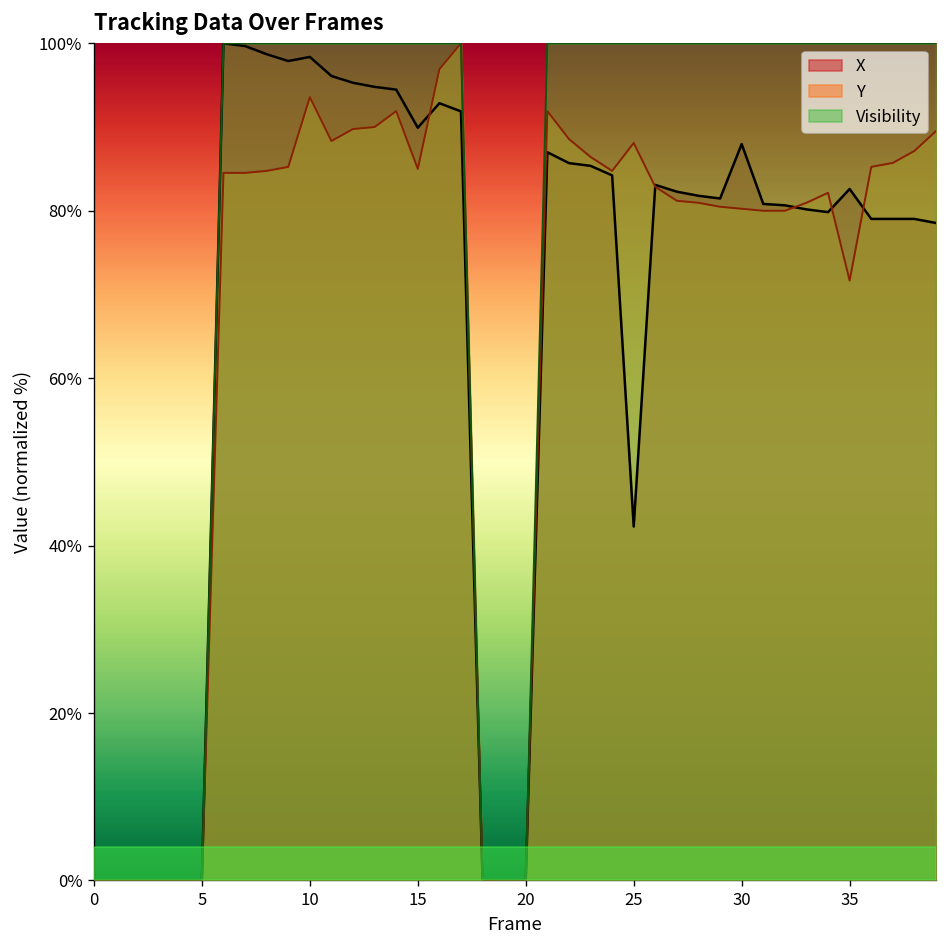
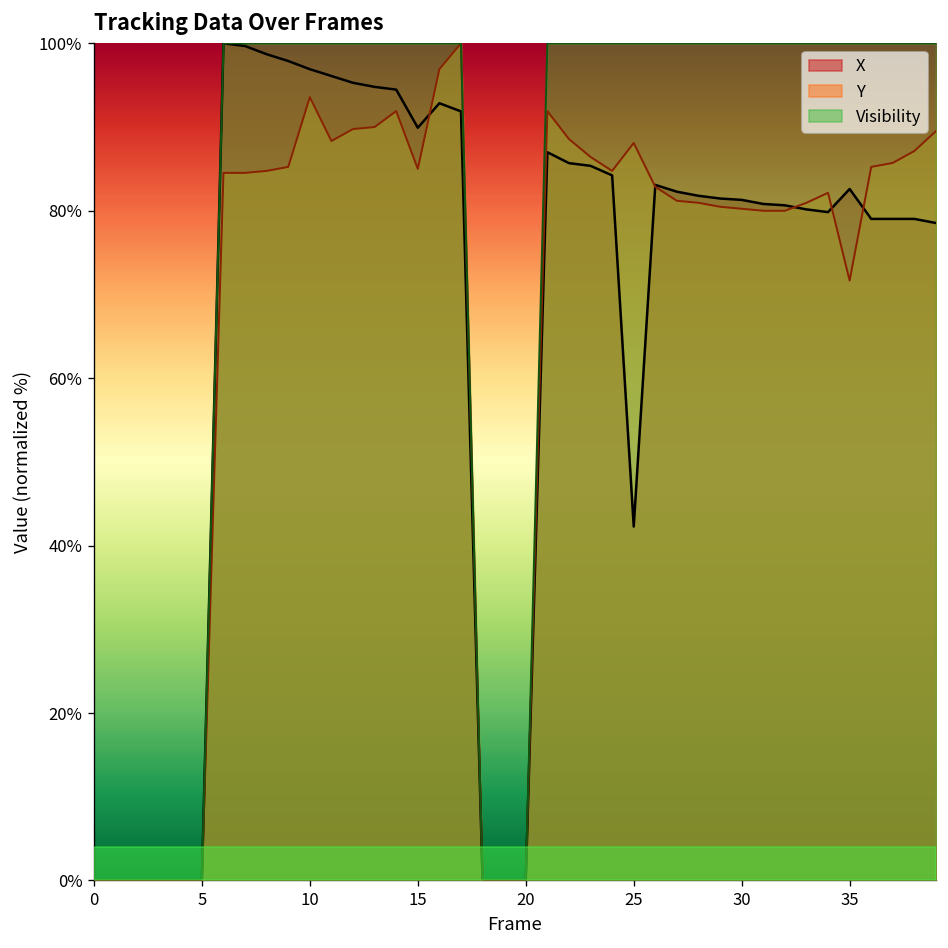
X, 10: 98% -> 97%
X, 30: 88% -> 81%
